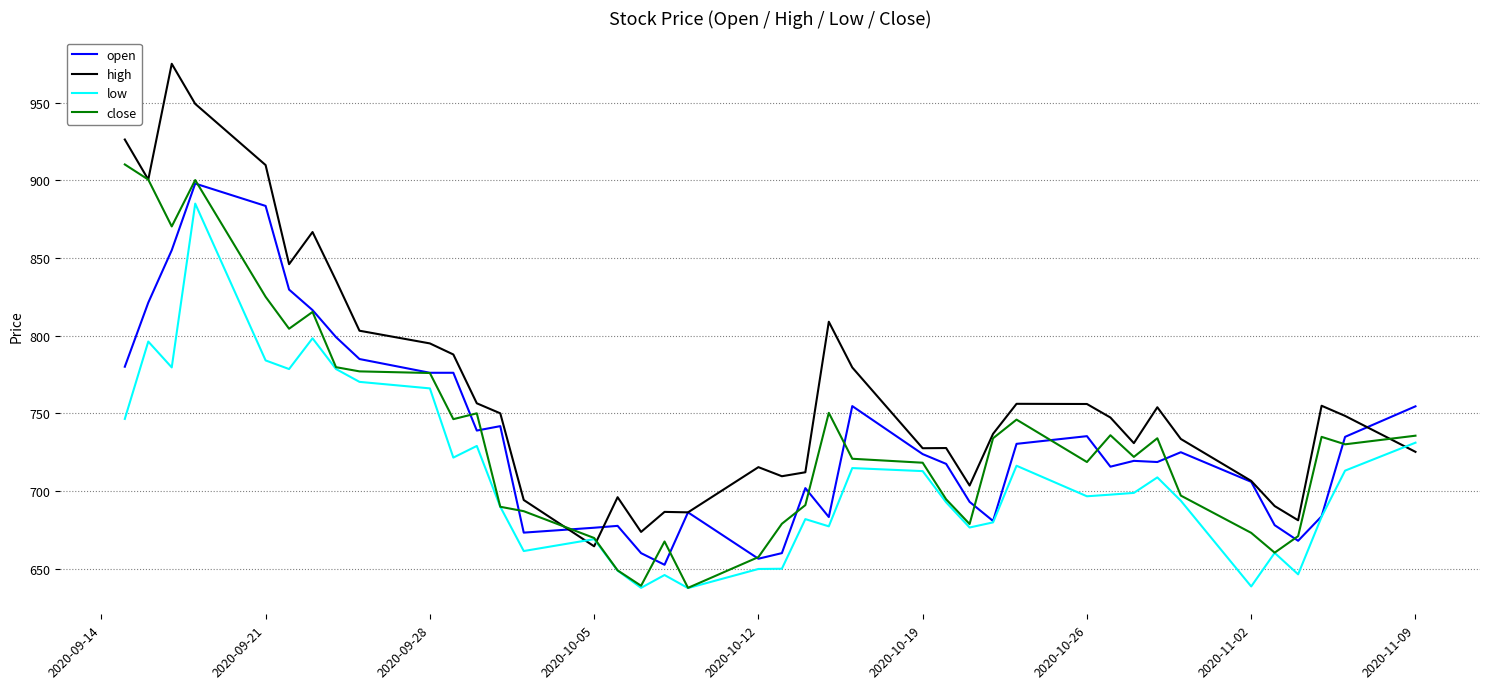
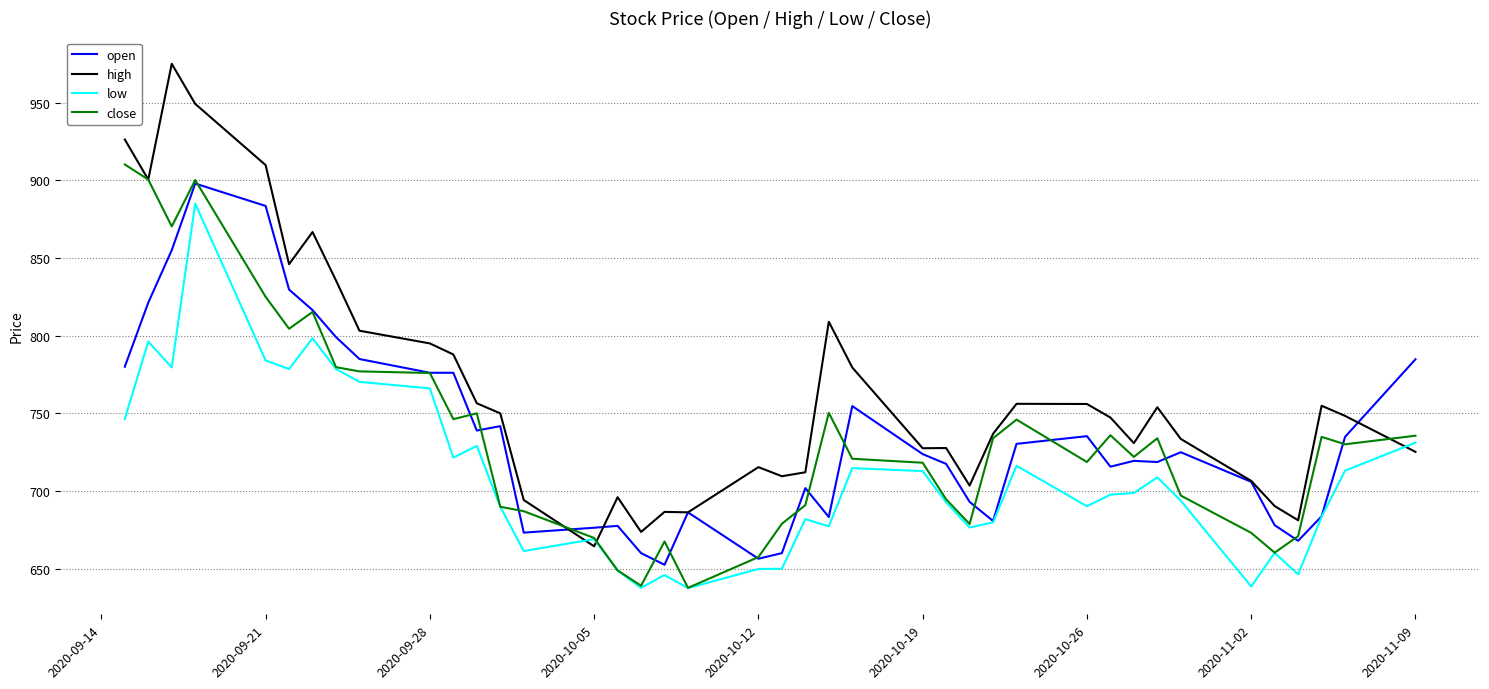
low, 2020-10-26: 697 -> 690
open, 2020-11-09: 755 -> 785
